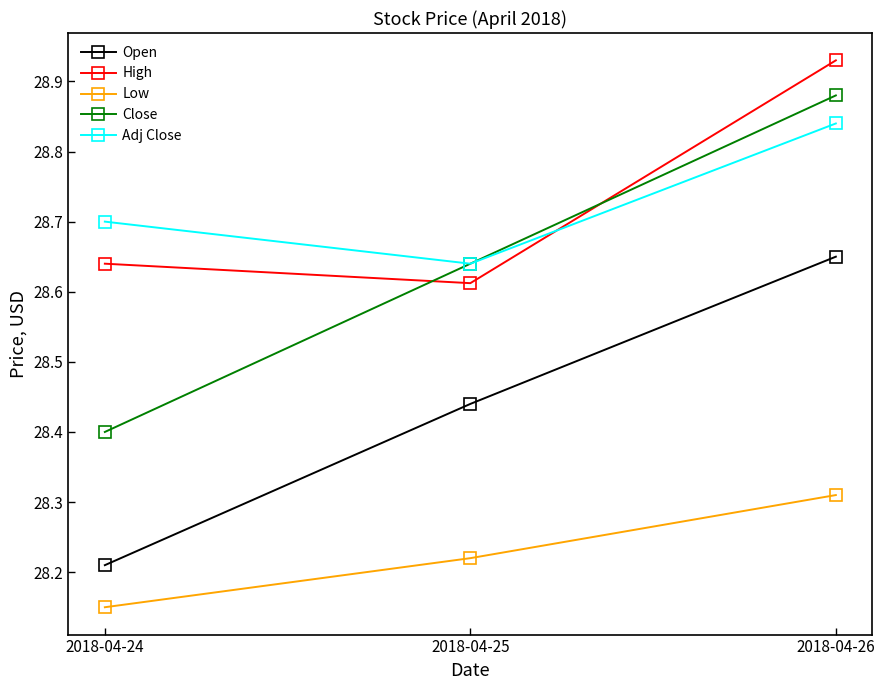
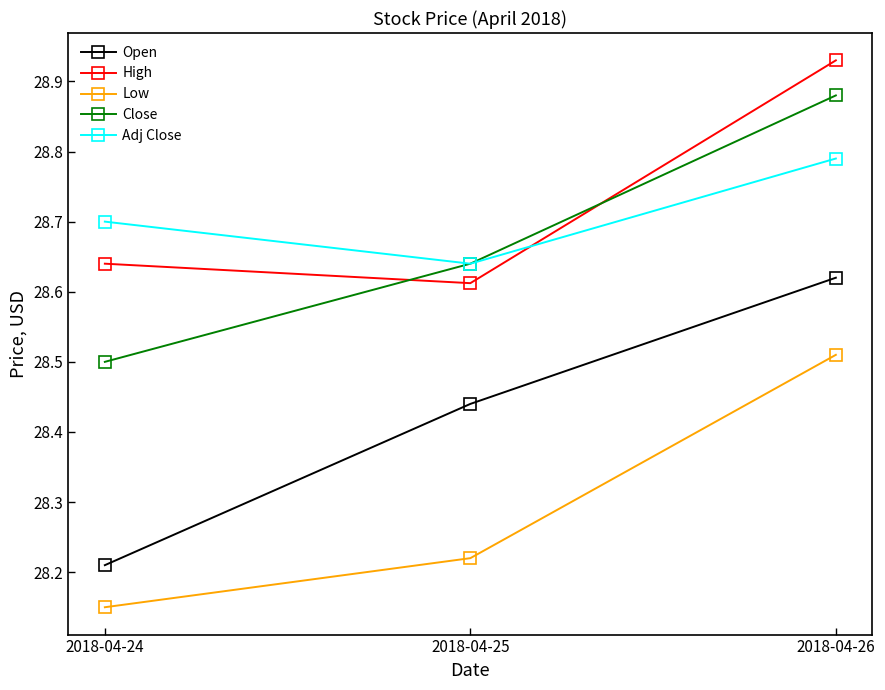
Close, 2018-04-24: 28.4 -> 28.5
Open, 2018-04-26: 28.65 -> 28.62
Low, 2018-04-26: 28.31 -> 28.51
Adj Close, 2018-04-26: 28.84 -> 28.79
